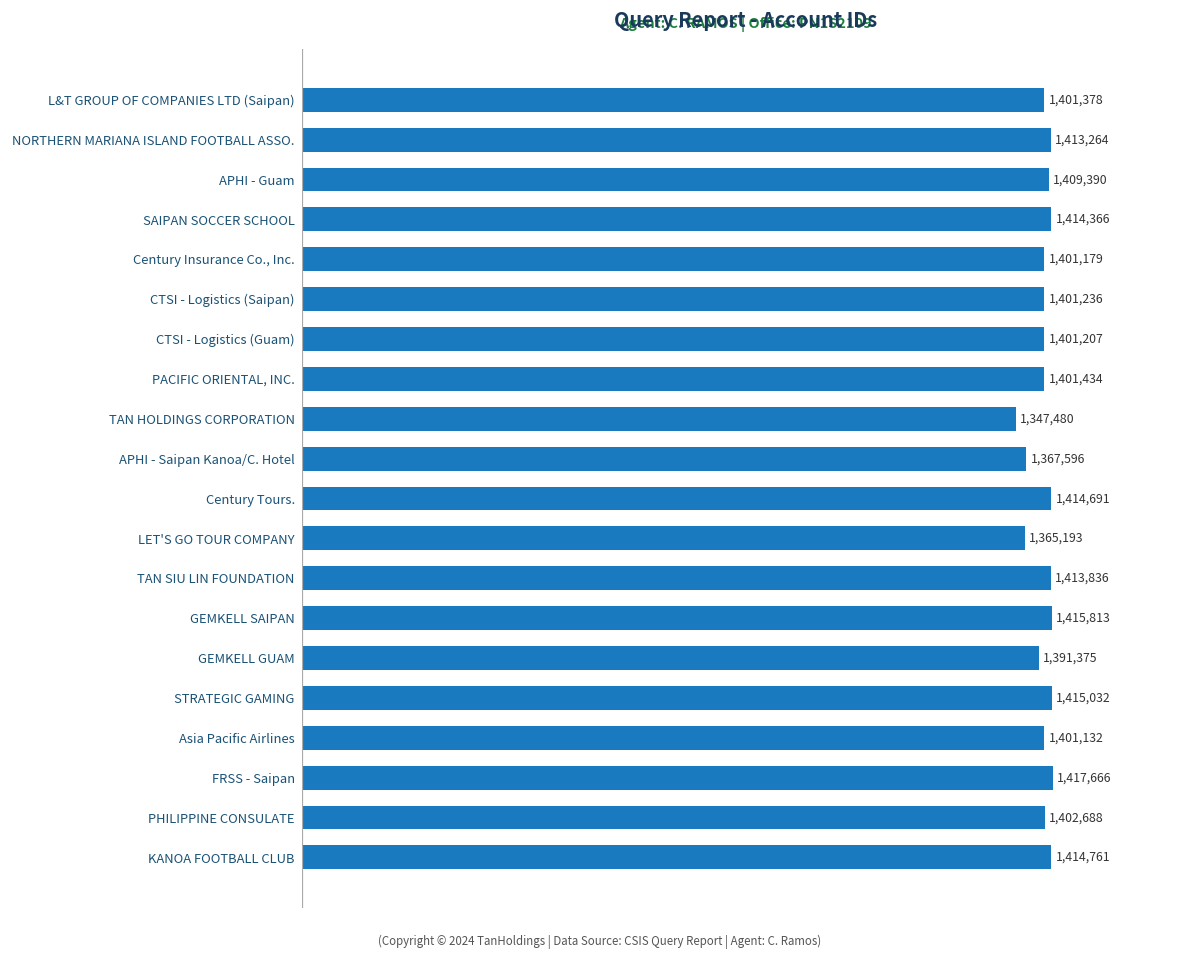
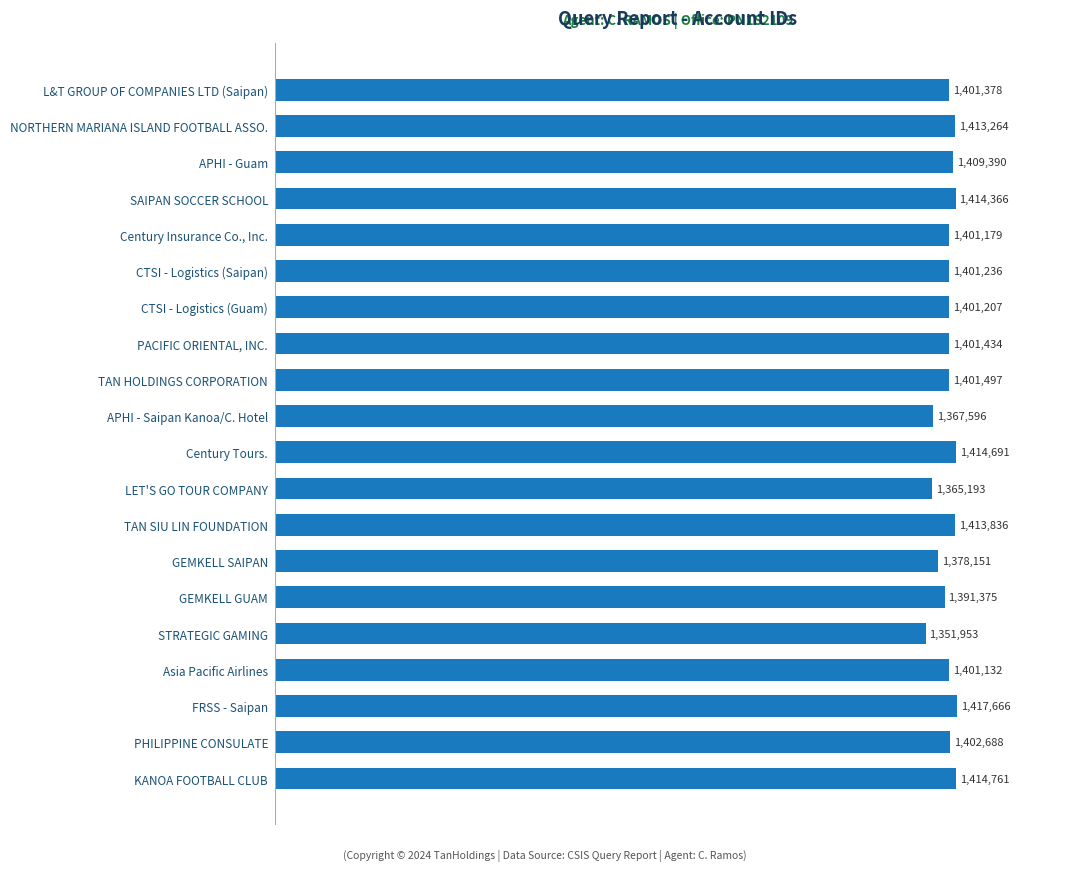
TAN HOLDINGS CORPORATION: 1,347,480 -> 1,401,497
GEMKELL SAIPAN: 1,415,813 -> 1,378,151
STRATEGIC GAMING: 1,415,032 -> 1,351,953
